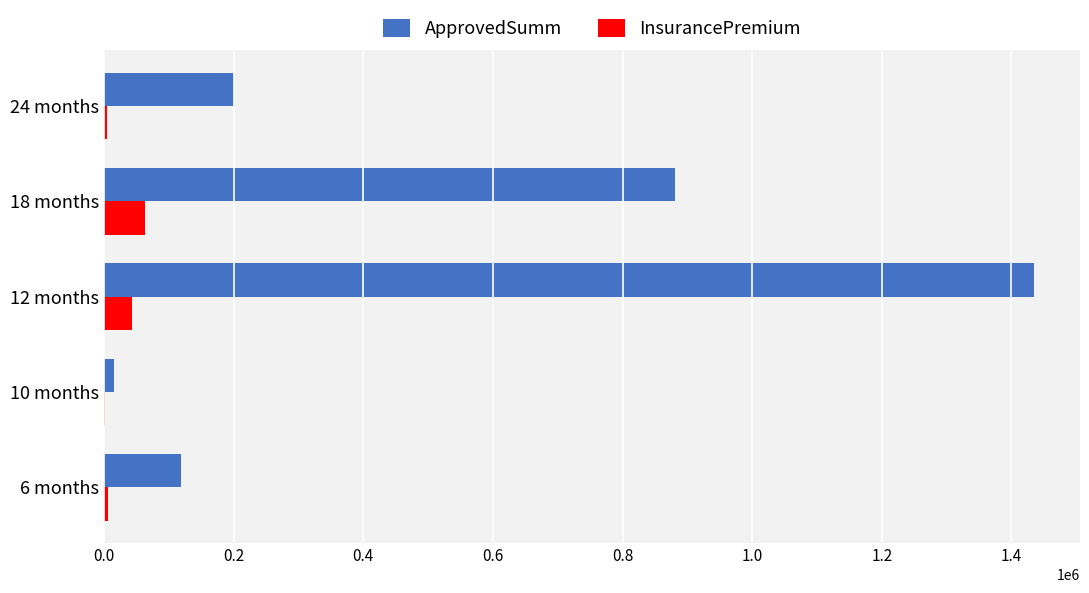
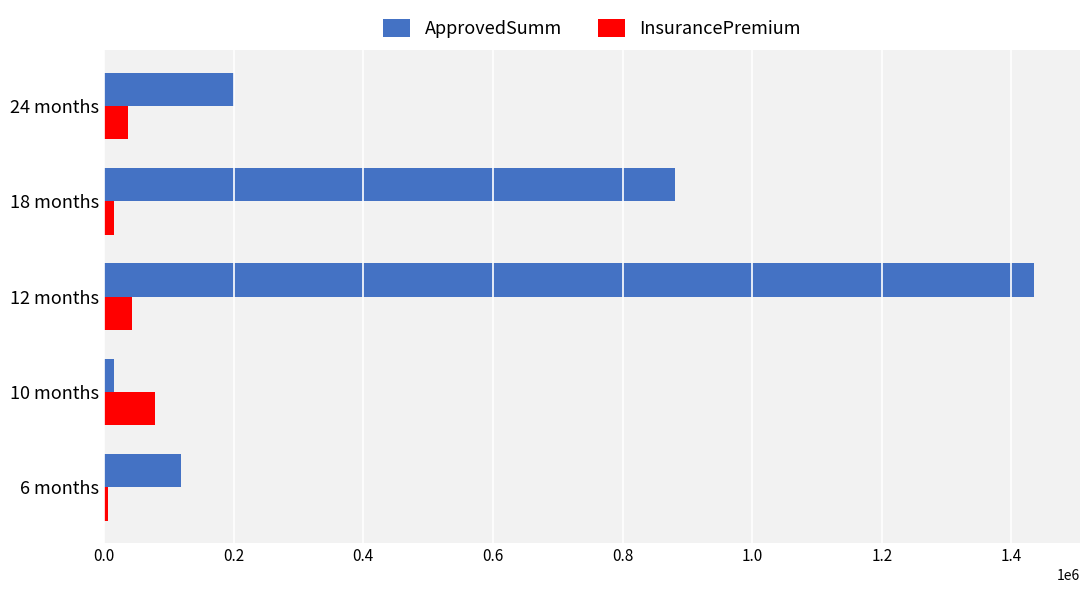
InsurancePremium, 24 months: 10000 -> 40000
InsurancePremium, 18 months: 60000 -> 20000
InsurancePremium, 10 months: 0 -> 80000
